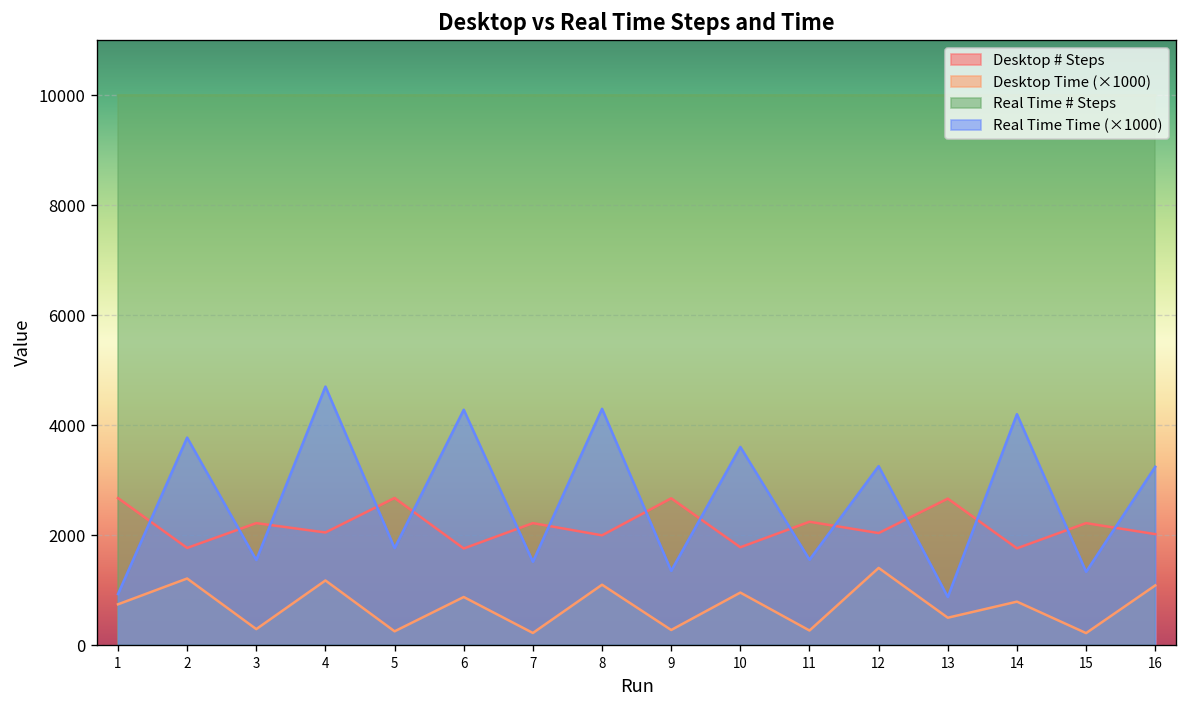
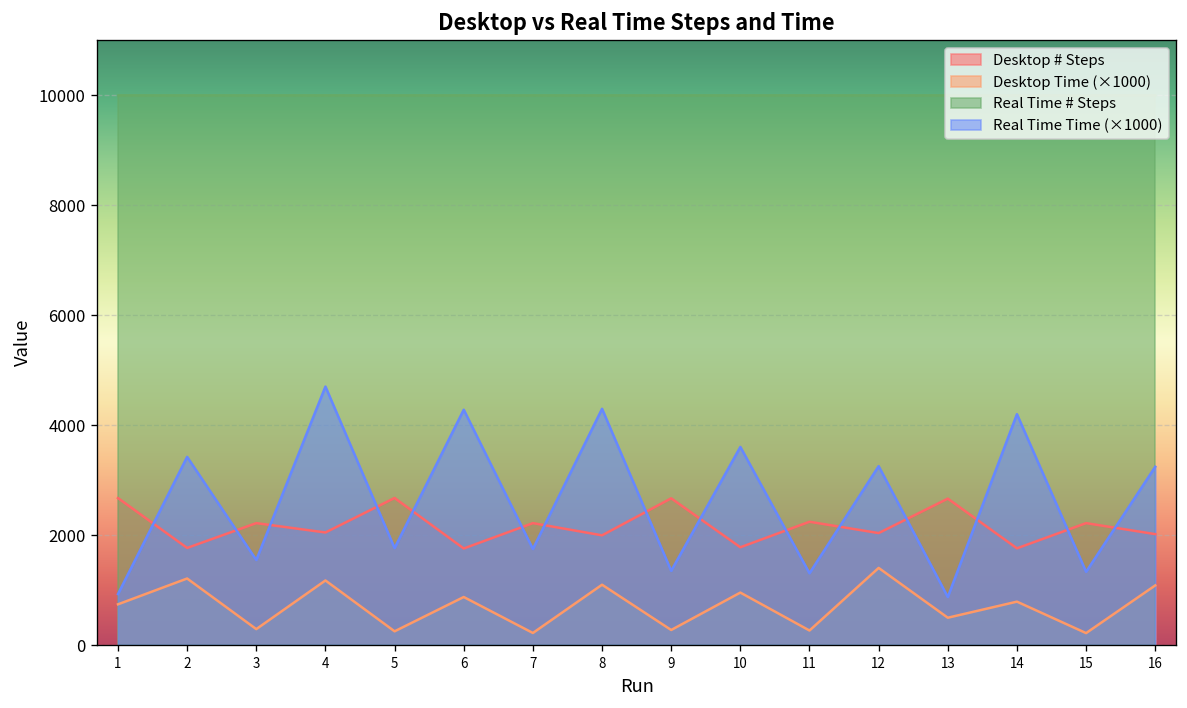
Real Time Time (×1000), 2: 3800 -> 3400
Real Time Time (×1000), 7: 1500 -> 1700
Real Time Time (×1000), 11: 1600 -> 1300
